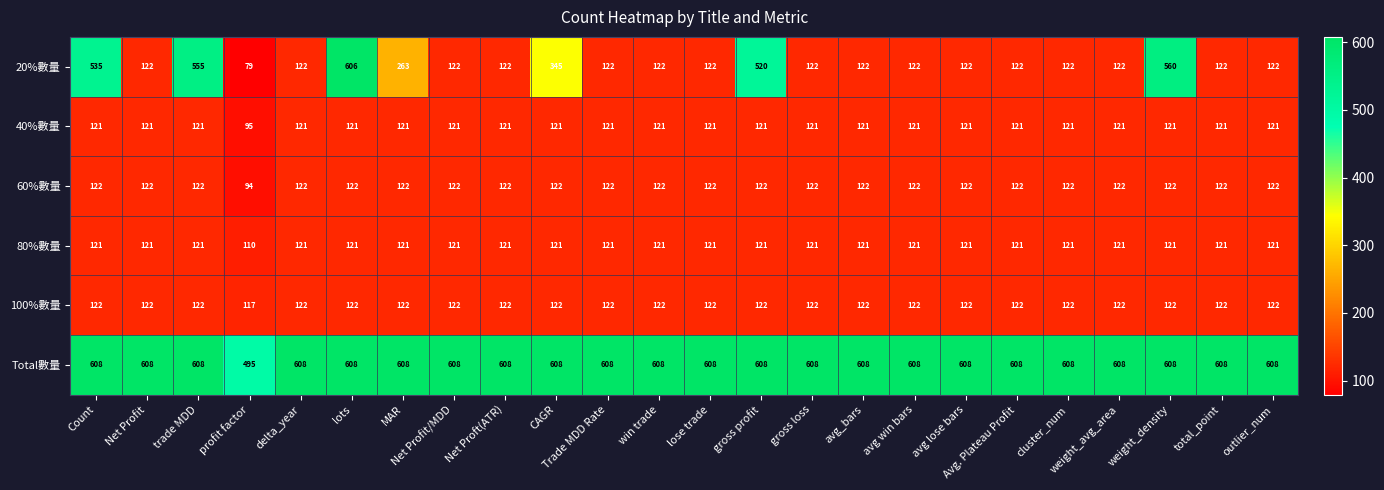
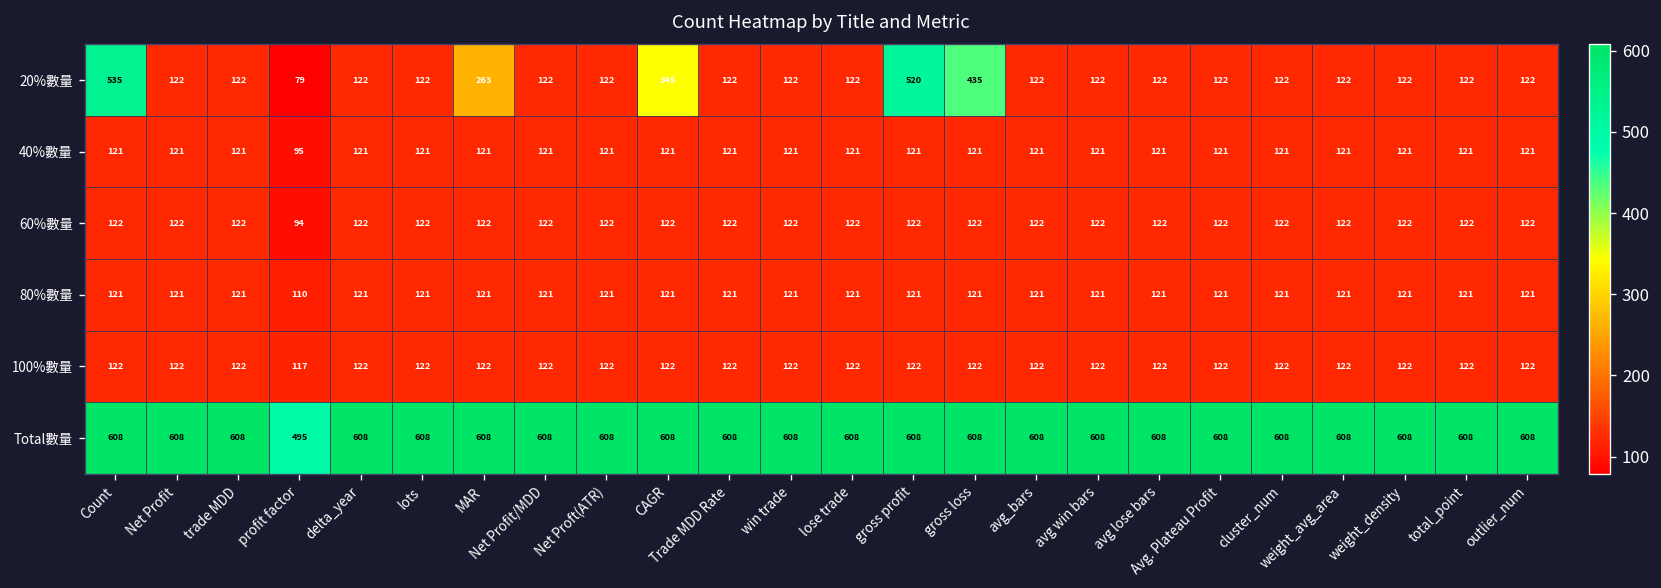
20%數量, trade MDD: 555 -> 122
20%數量, lots: 606 -> 122
20%數量, gross loss: 122 -> 435
20%數量, weight_density: 560 -> 122
